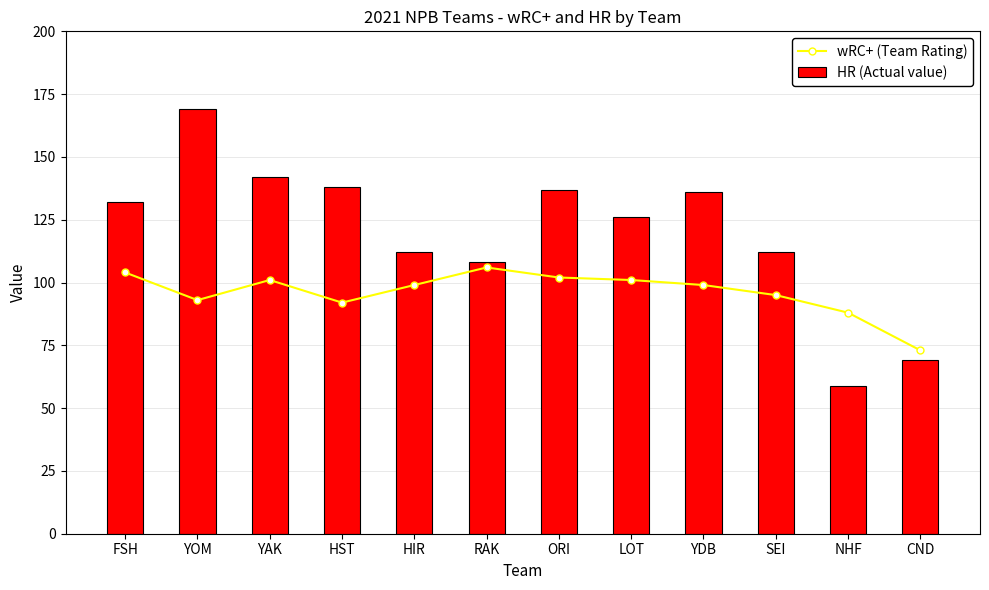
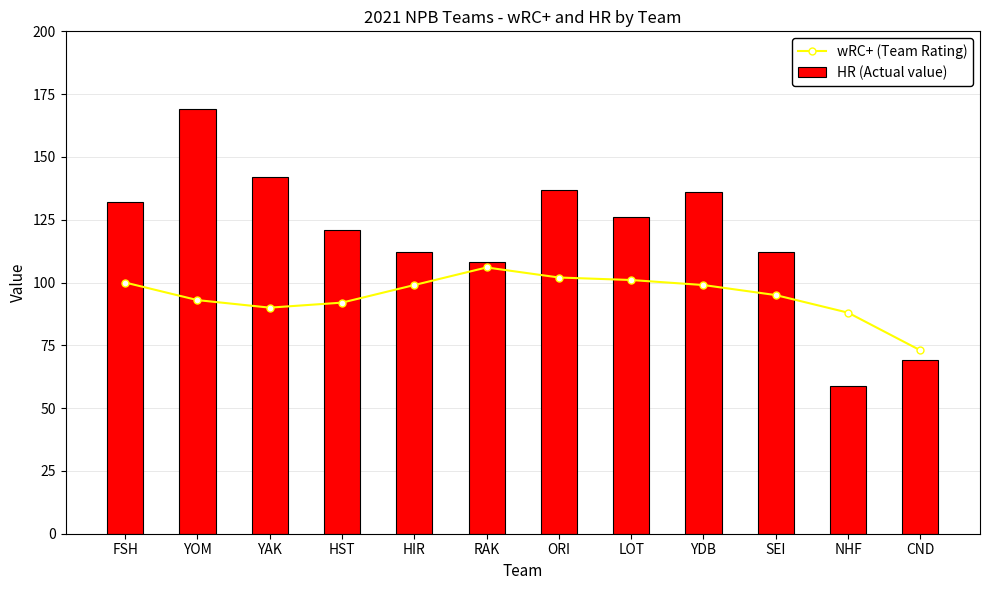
wRC+ (Team Rating), FSH: 104 -> 100
wRC+ (Team Rating), YAK: 101 -> 90
HR (Actual value), HST: 138 -> 121
